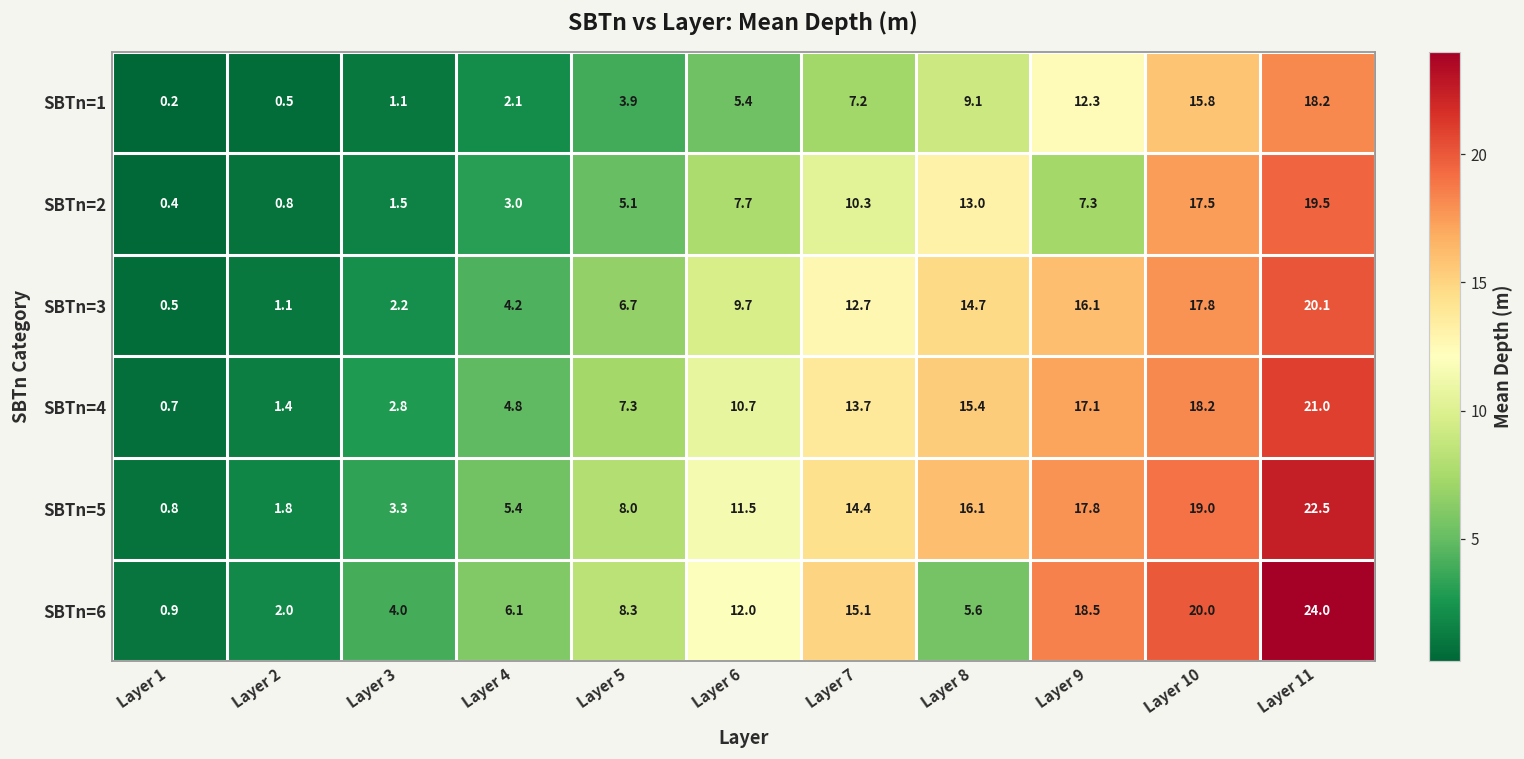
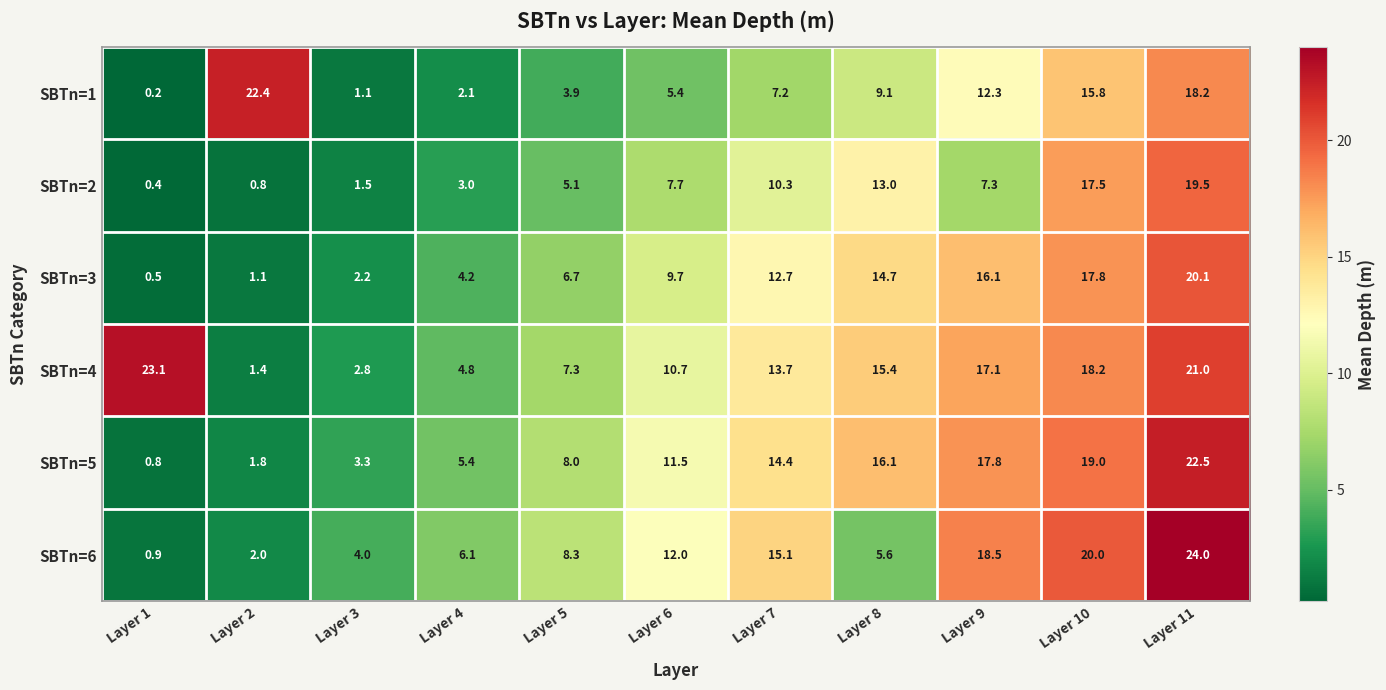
SBTn=1, Layer 2: 0.5 -> 22.4
SBTn=4, Layer 1: 0.7 -> 23.1
